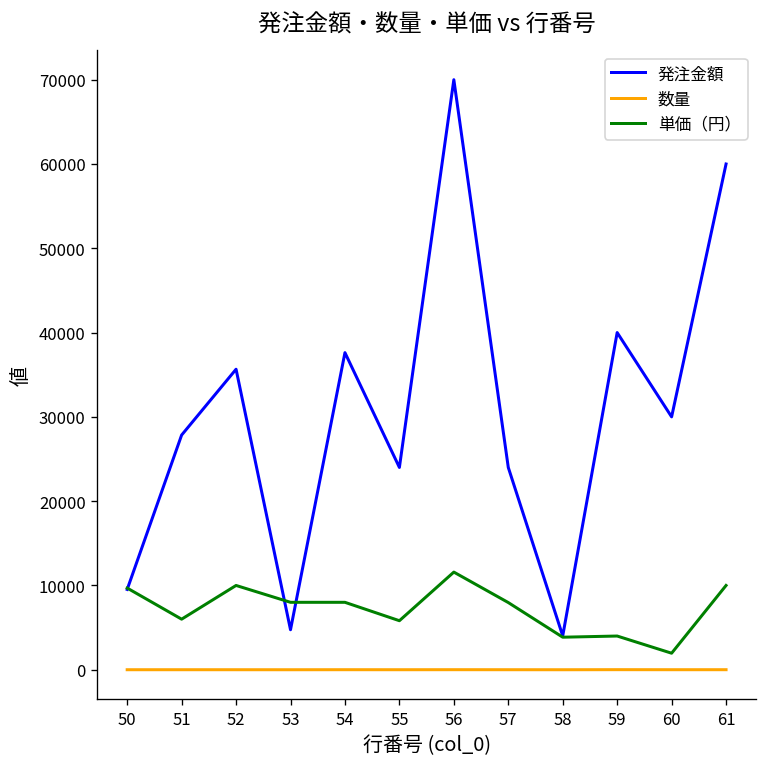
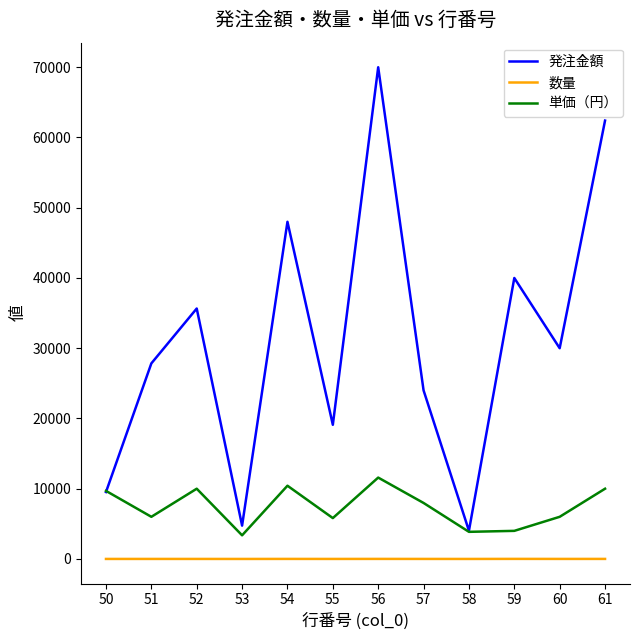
単価（円）, 53: 8000 -> 3000
発注金額, 54: 38000 -> 48000
単価（円）, 54: 8000 -> 10000
発注金額, 55: 24000 -> 19000
単価（円）, 60: 2000 -> 6000
発注金額, 61: 60000 -> 62000
